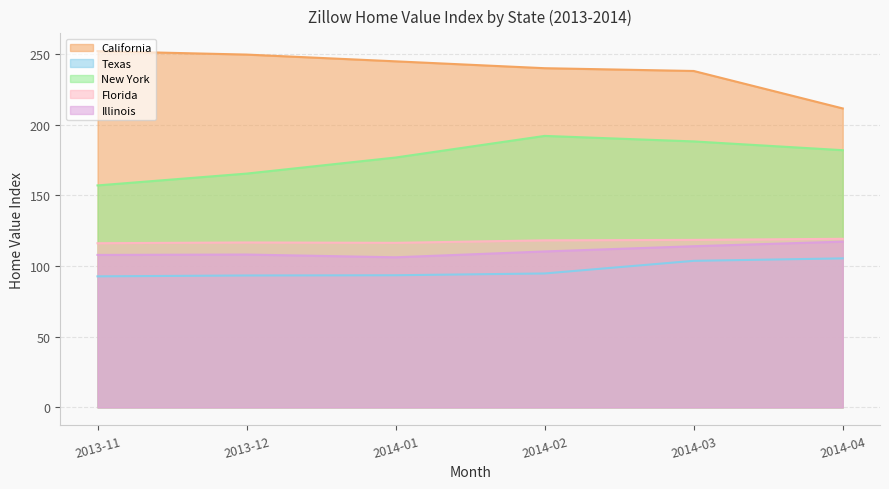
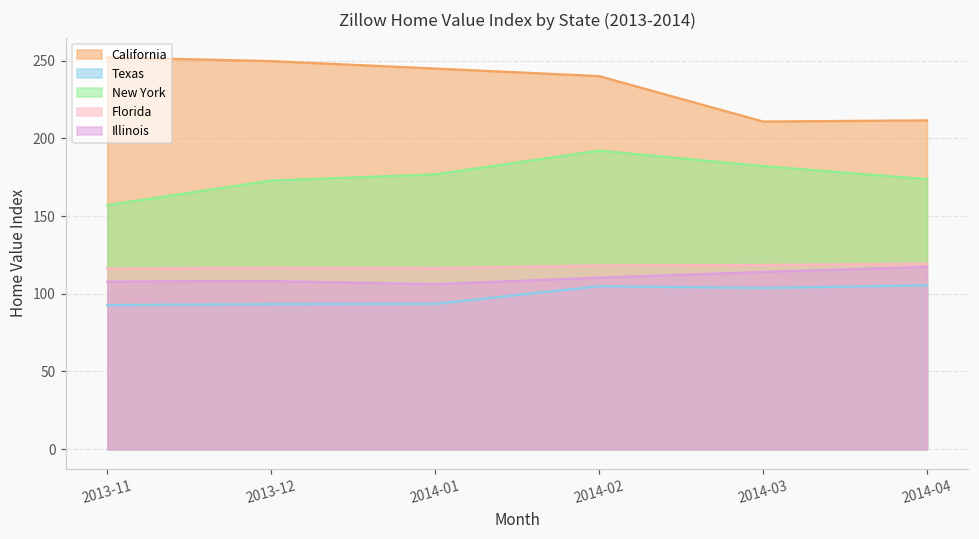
New York, 2013-12: 165 -> 173
Texas, 2014-02: 95 -> 105
California, 2014-03: 238 -> 211
New York, 2014-03: 188 -> 182
New York, 2014-04: 182 -> 174
